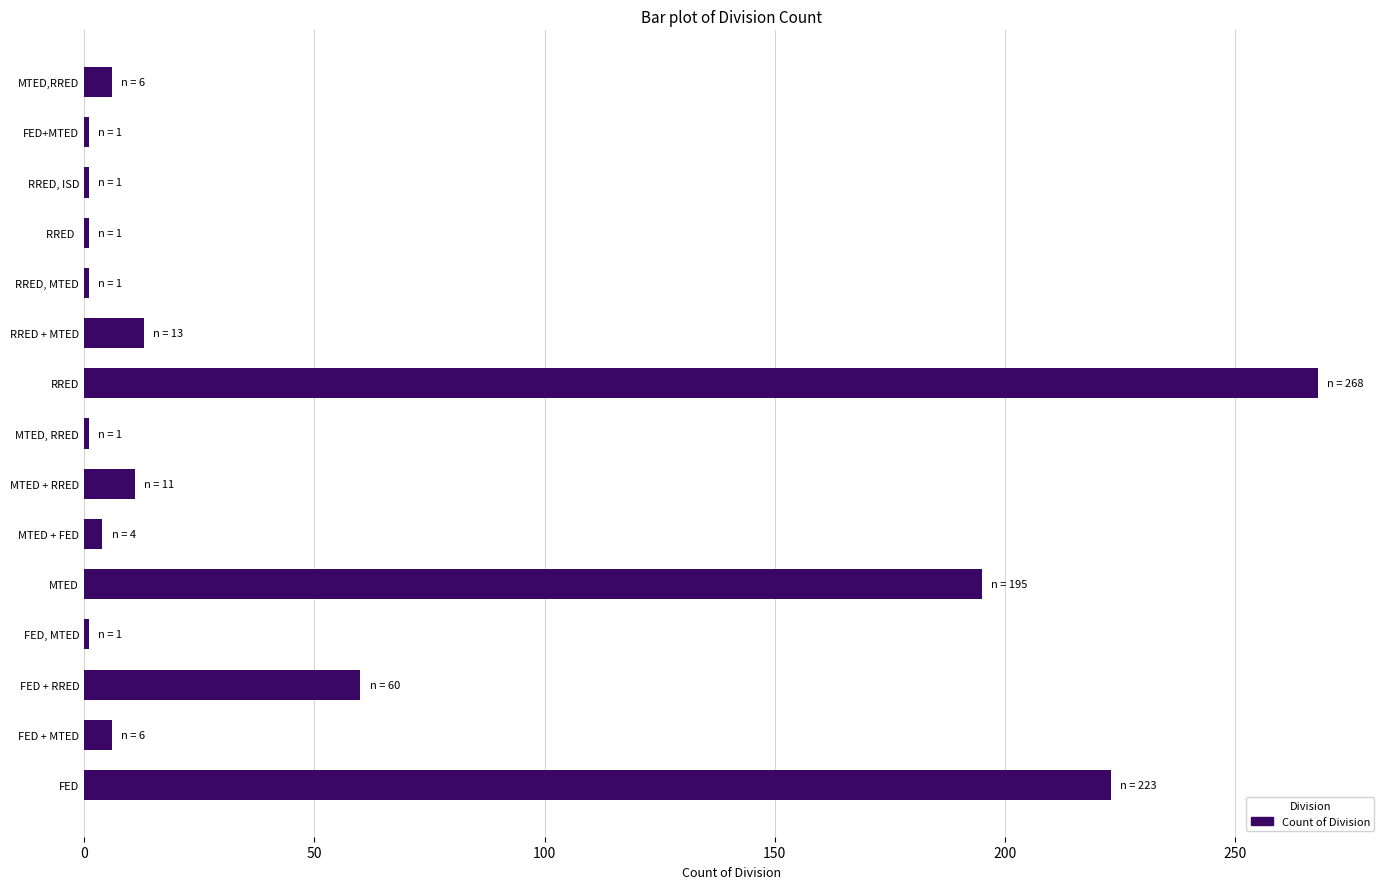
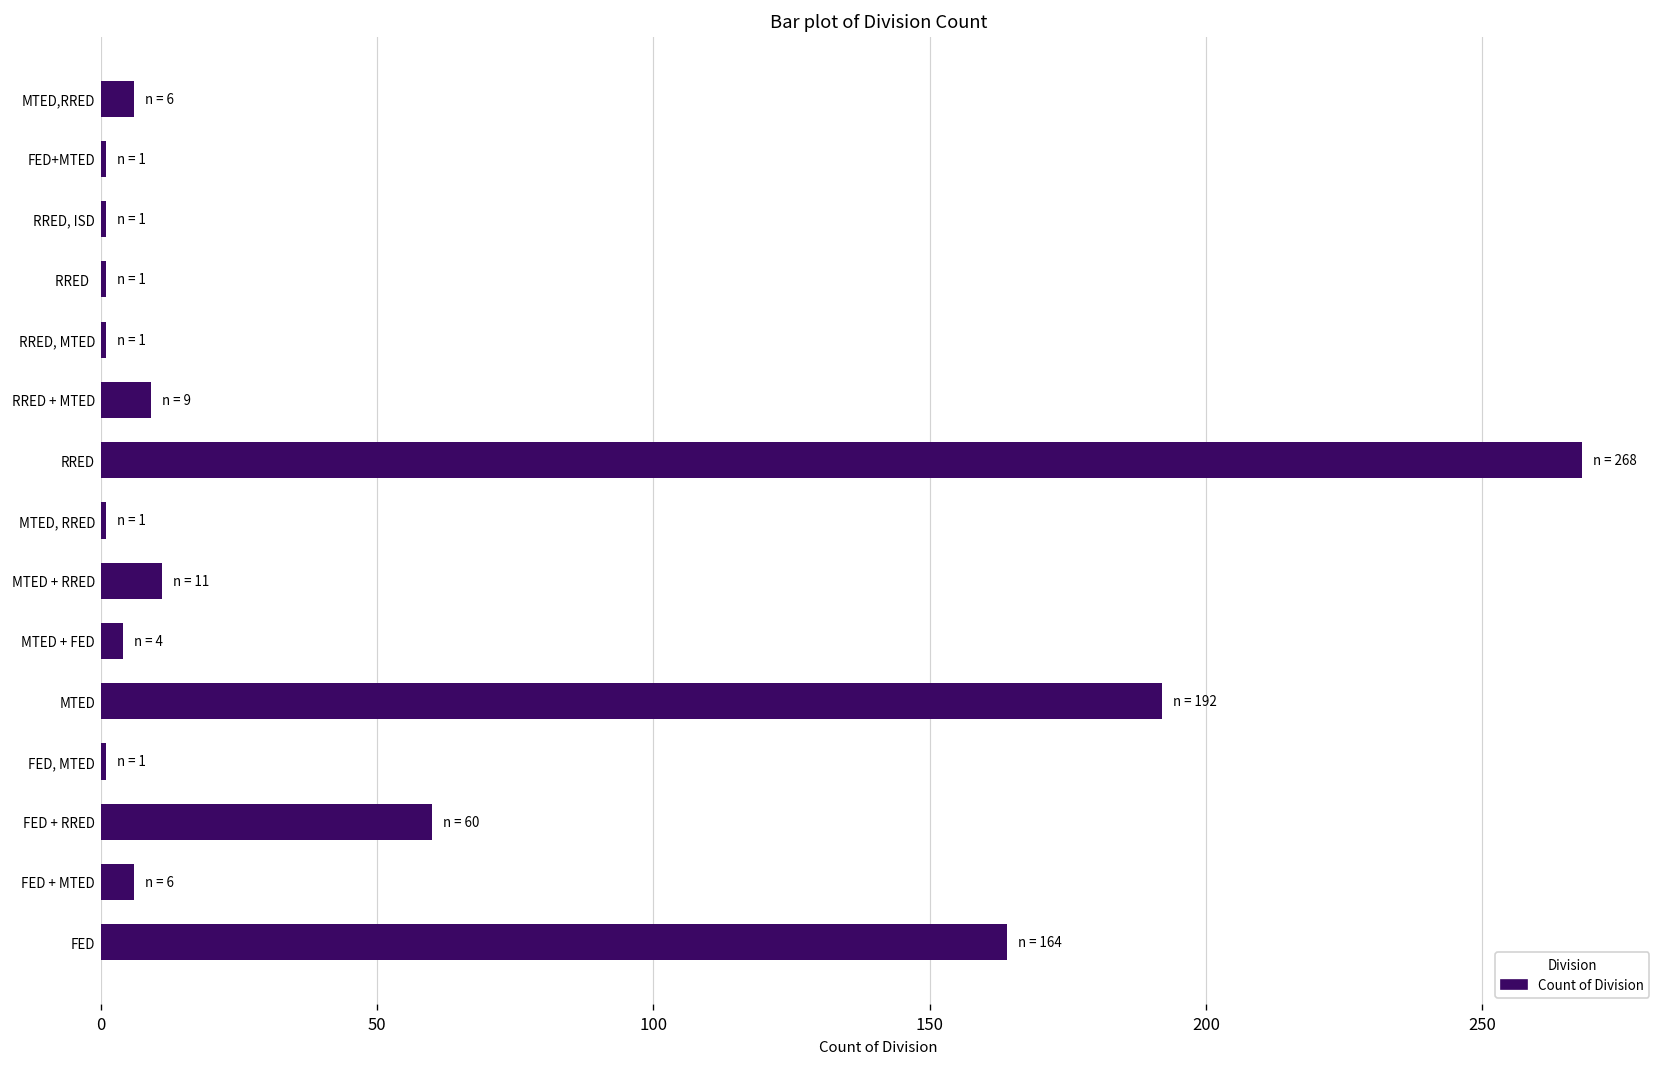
RRED + MTED: 13 -> 9
MTED: 195 -> 192
FED: 223 -> 164
